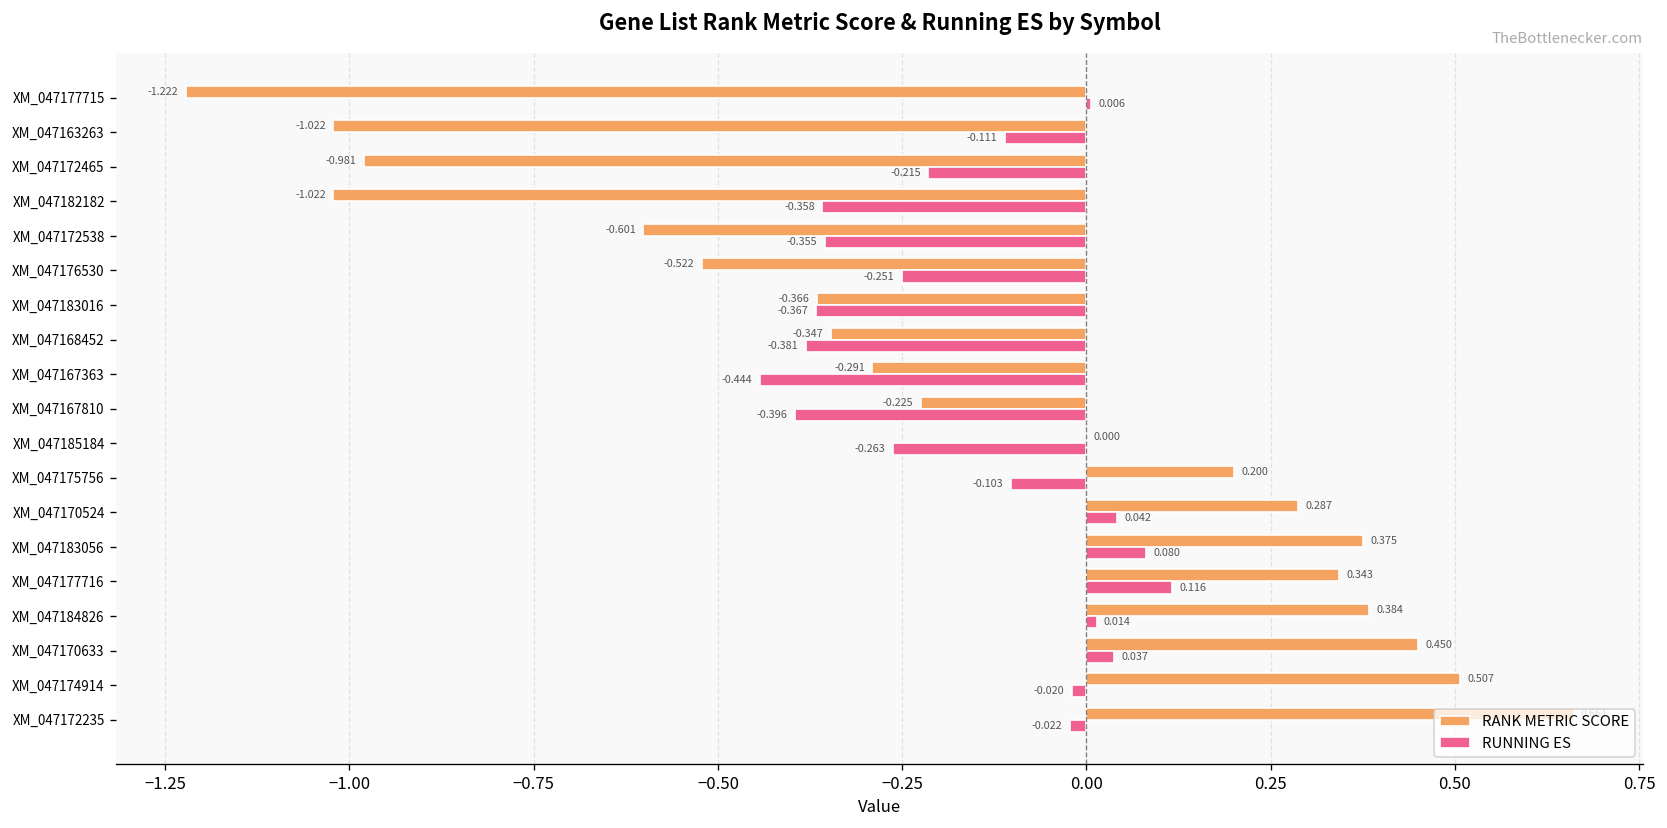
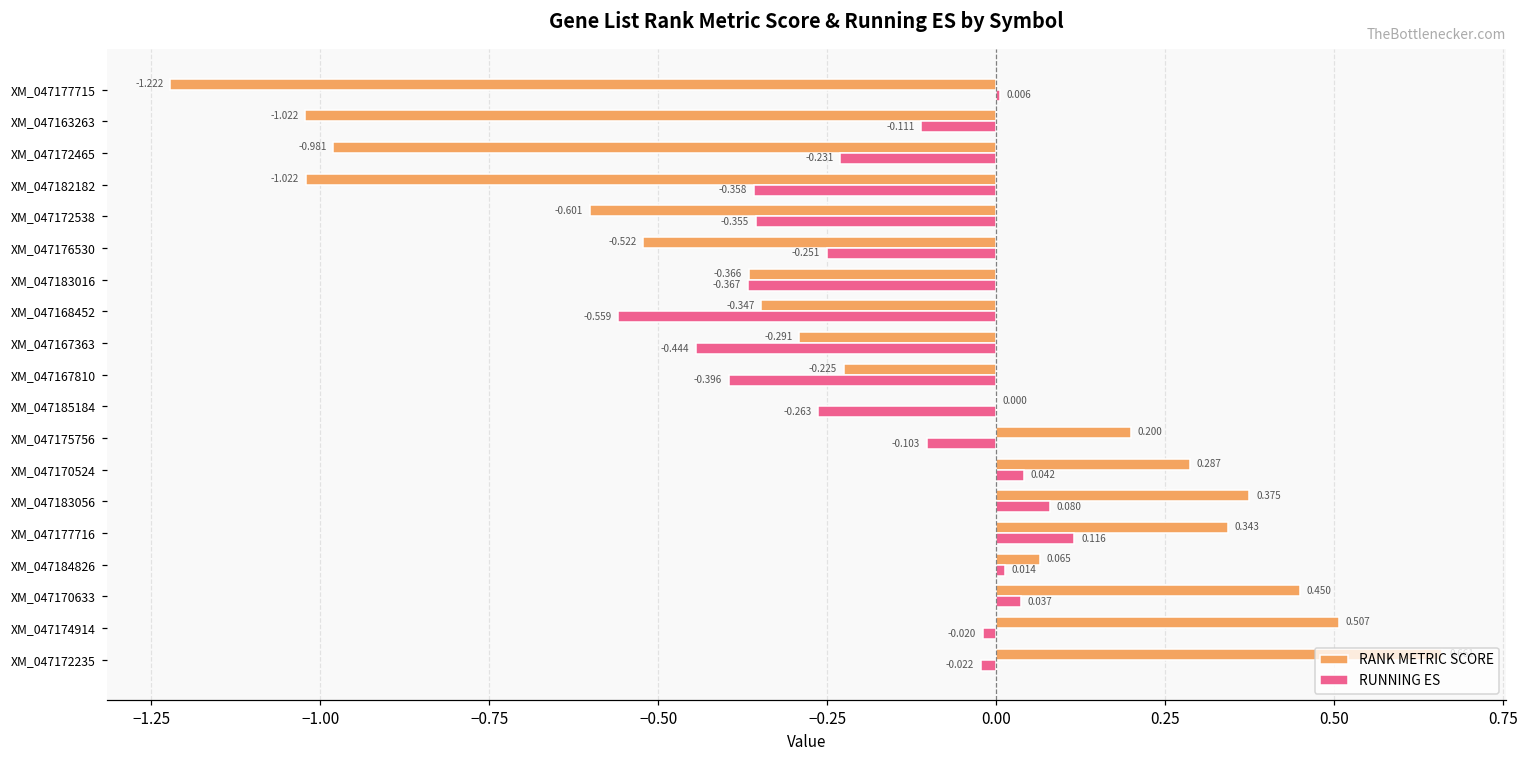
RUNNING ES, XM_047172465: -0.215 -> -0.231
RUNNING ES, XM_047168452: -0.381 -> -0.559
RANK METRIC SCORE, XM_047184826: 0.384 -> 0.065
